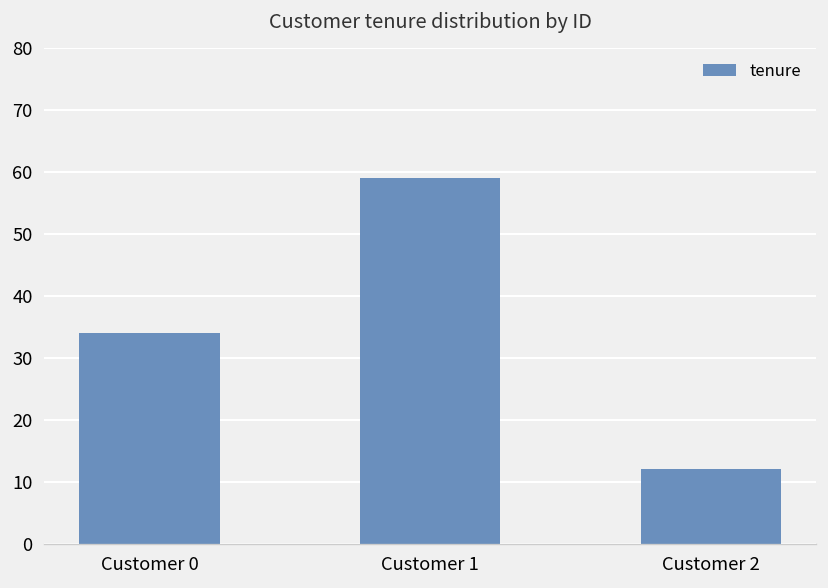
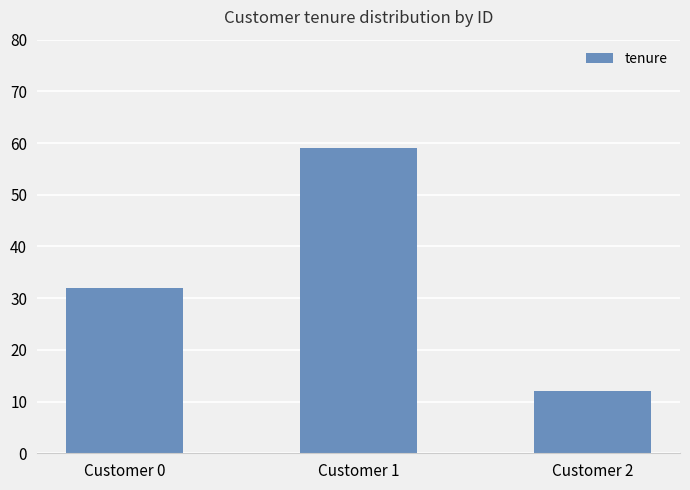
Customer 0: 34 -> 32
